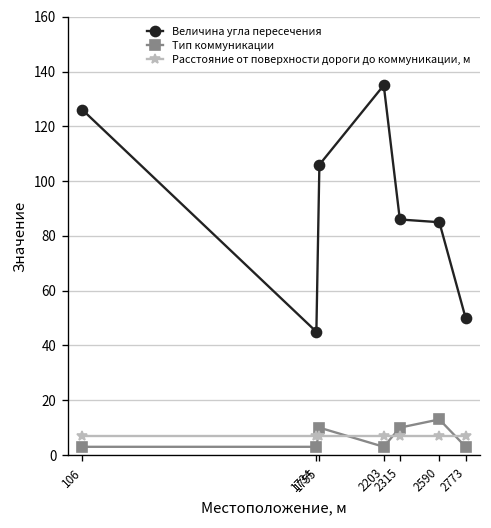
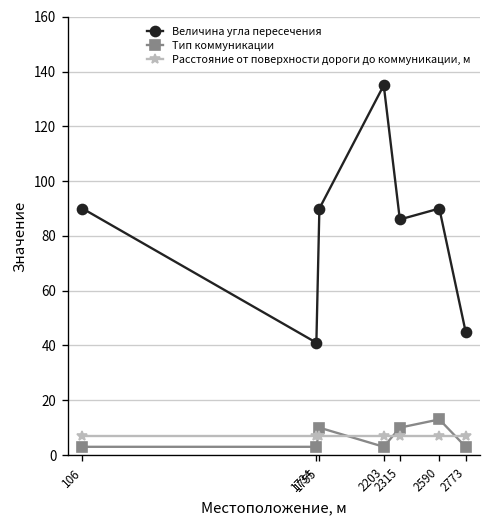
Величина угла пересечения, 106: 126 -> 90
Величина угла пересечения, 1734: 45 -> 41
Величина угла пересечения, 1755: 106 -> 90
Величина угла пересечения, 2590: 85 -> 90
Величина угла пересечения, 2773: 50 -> 45
